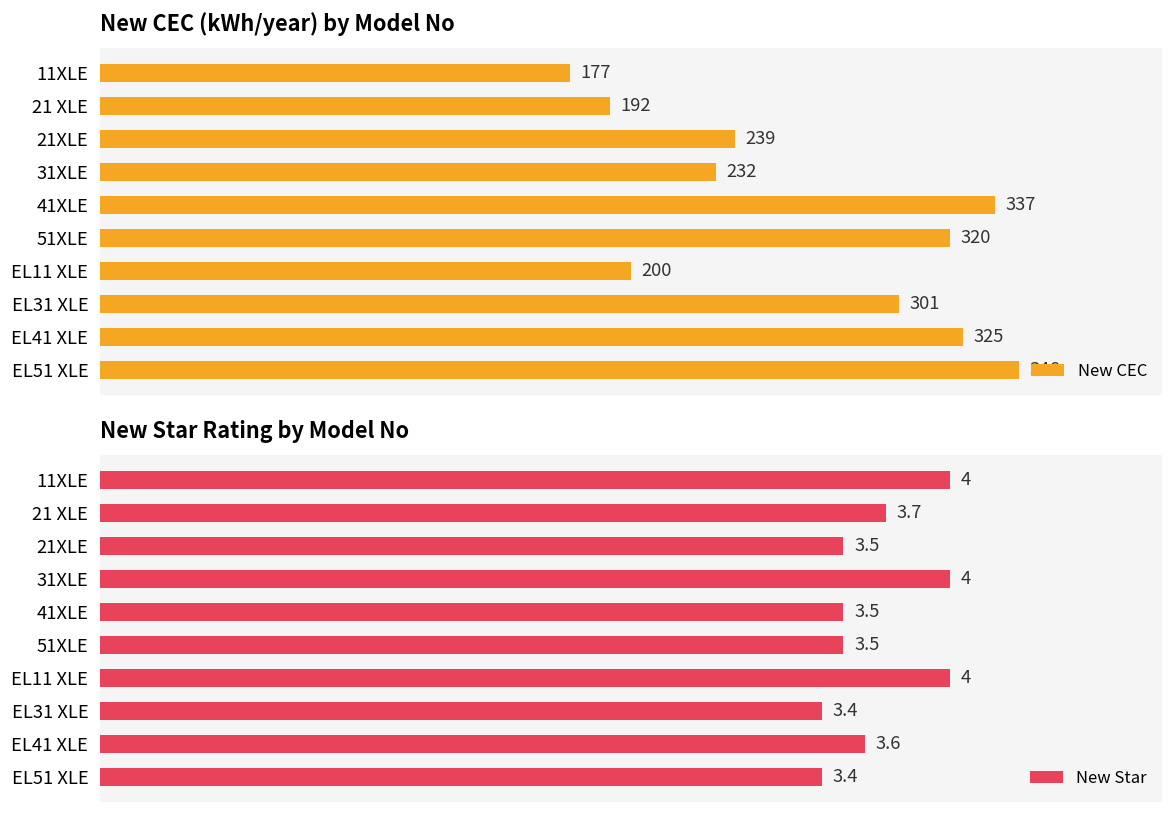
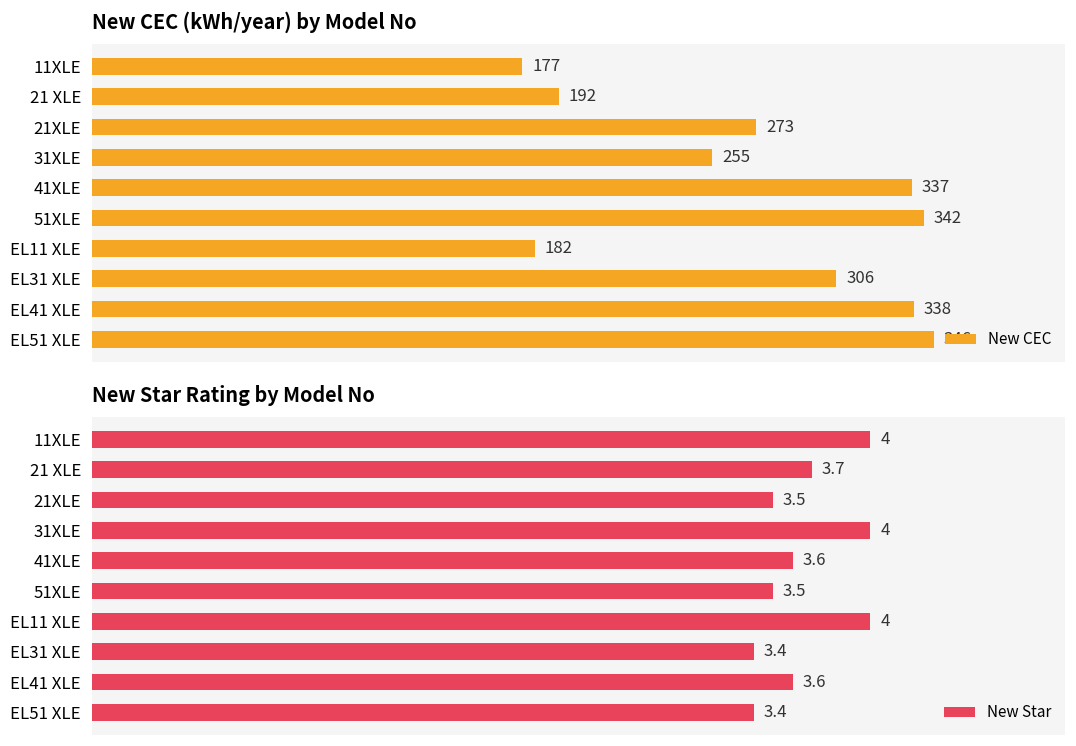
New CEC (kWh/year) by Model No, 21XLE: 239 -> 273
New CEC (kWh/year) by Model No, 31XLE: 232 -> 255
New CEC (kWh/year) by Model No, 51XLE: 320 -> 342
New CEC (kWh/year) by Model No, EL11 XLE: 200 -> 182
New CEC (kWh/year) by Model No, EL31 XLE: 301 -> 306
New CEC (kWh/year) by Model No, EL41 XLE: 325 -> 338
New Star Rating by Model No, 41XLE: 3.5 -> 3.6
